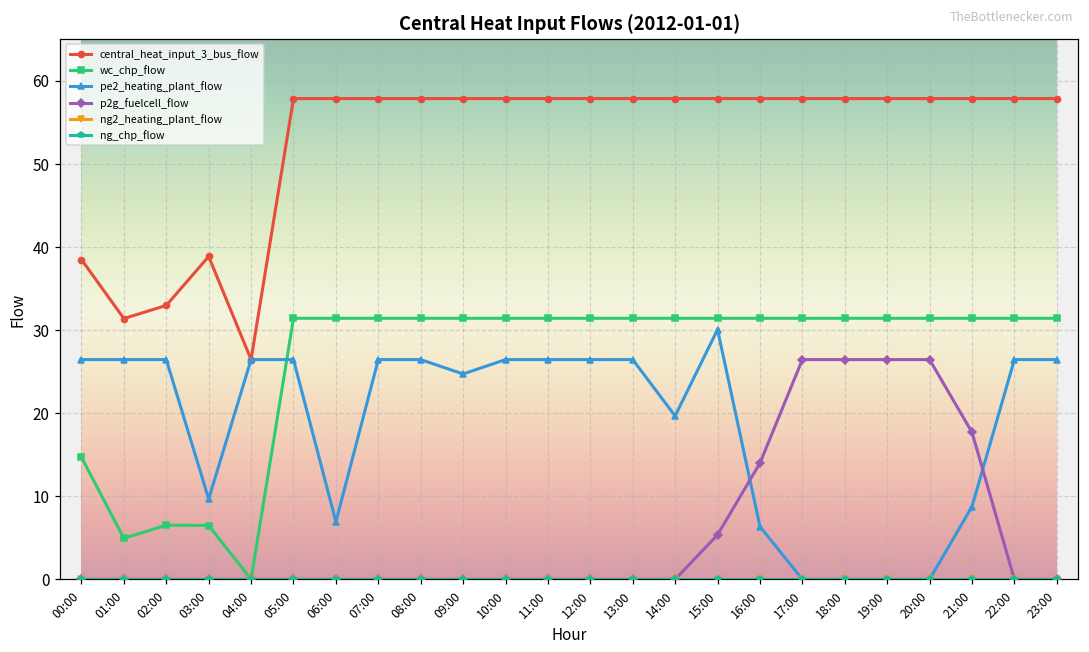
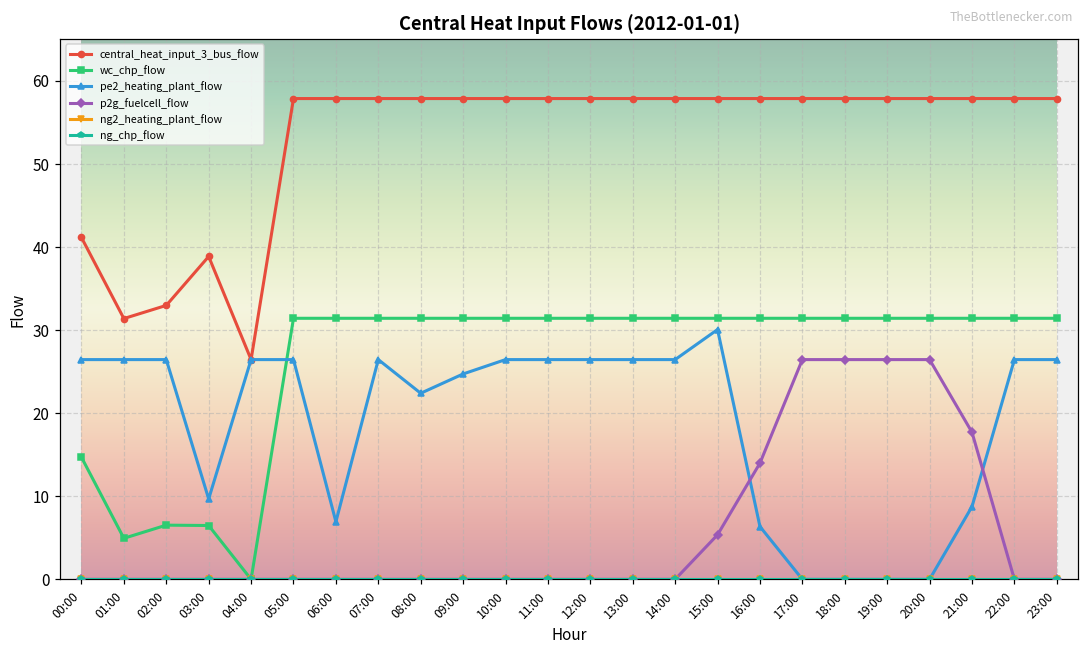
central_heat_input_3_bus_flow, 00:00: 38 -> 41
pe2_heating_plant_flow, 08:00: 26 -> 22
pe2_heating_plant_flow, 14:00: 20 -> 26
